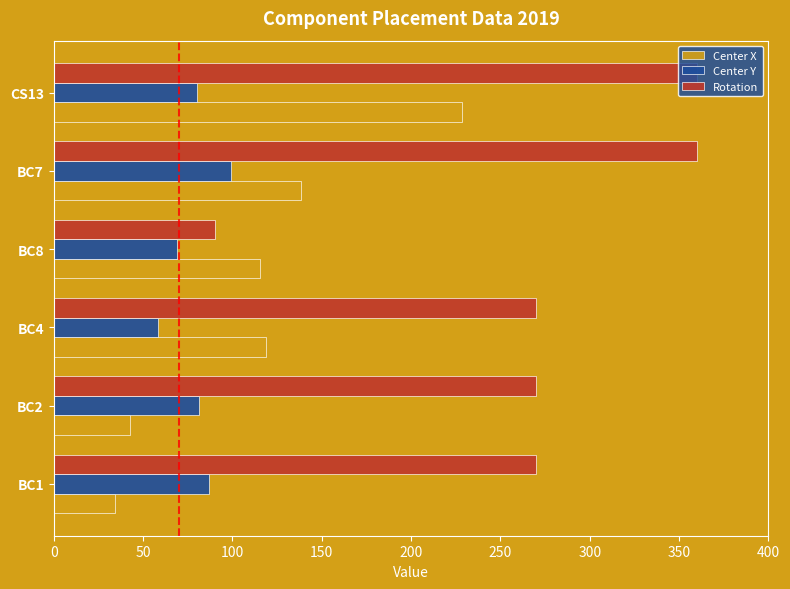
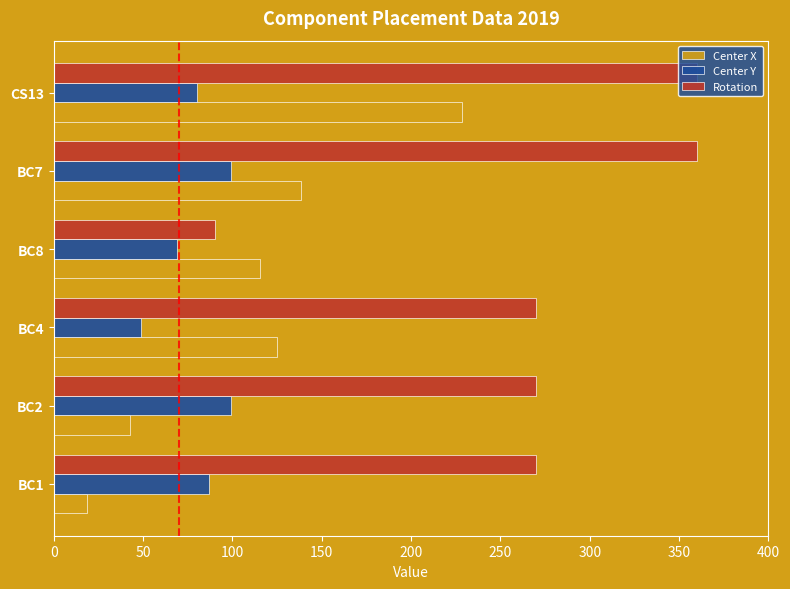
Center Y, BC4: 58 -> 49
Center X, BC4: 119 -> 125
Center Y, BC2: 81 -> 99
Center X, BC1: 34 -> 19
